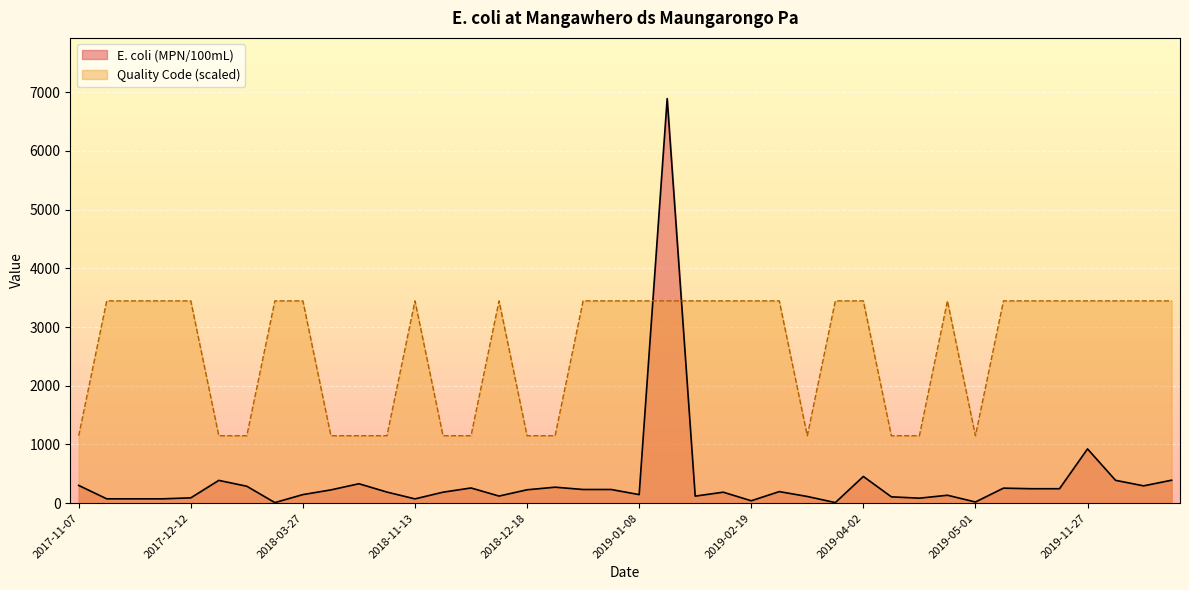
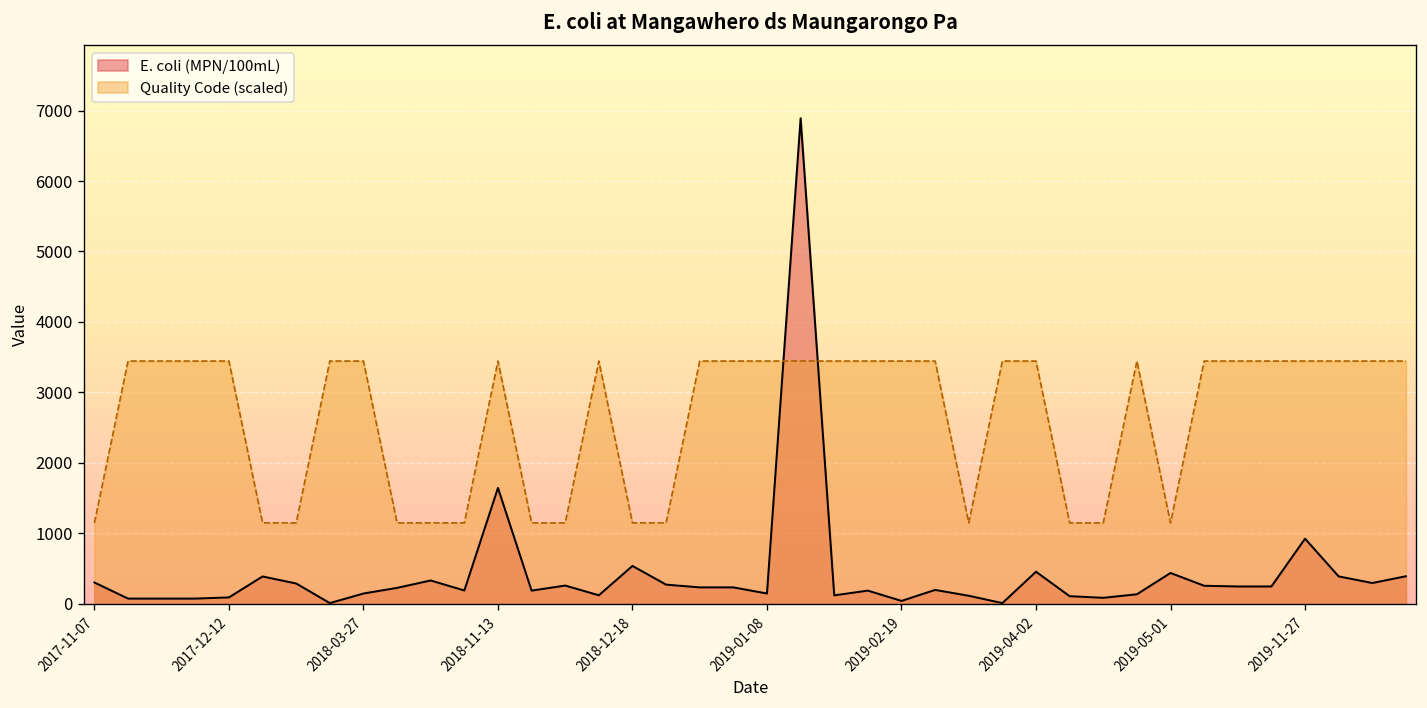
E. coli (MPN/100mL), 2018-11-13: 100 -> 1600
E. coli (MPN/100mL), 2018-12-18: 200 -> 500
E. coli (MPN/100mL), 2019-05-01: 0 -> 400
